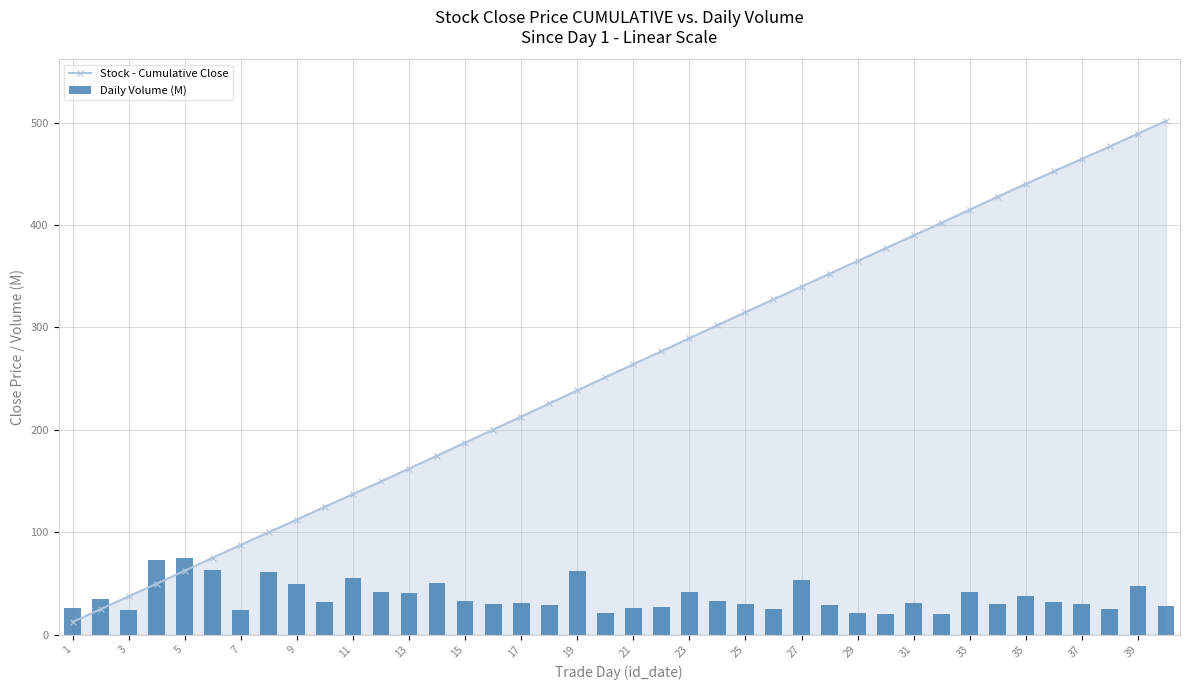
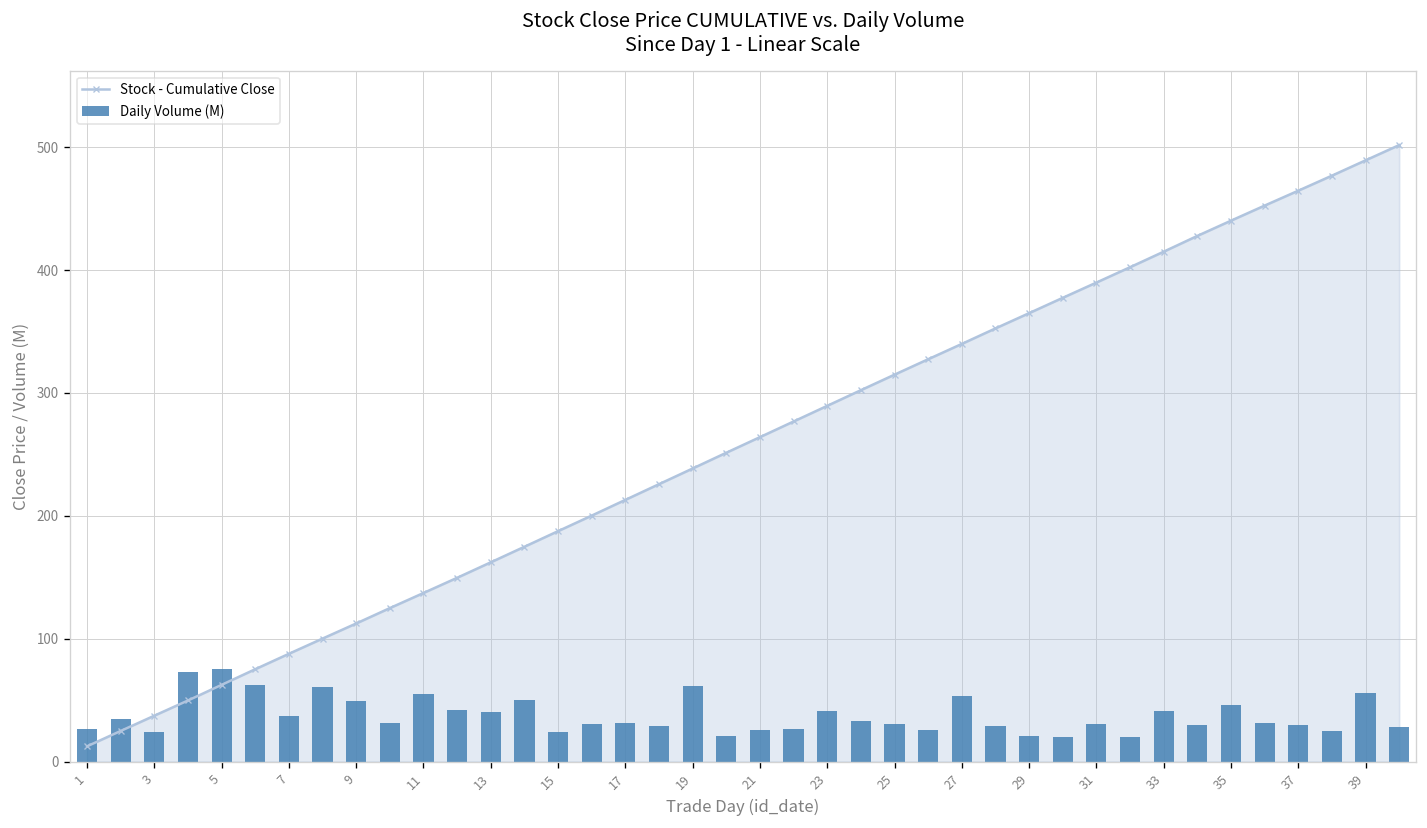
Daily Volume (M), 7: 24 -> 37
Daily Volume (M), 15: 33 -> 24
Daily Volume (M), 35: 38 -> 46
Daily Volume (M), 39: 47 -> 55
